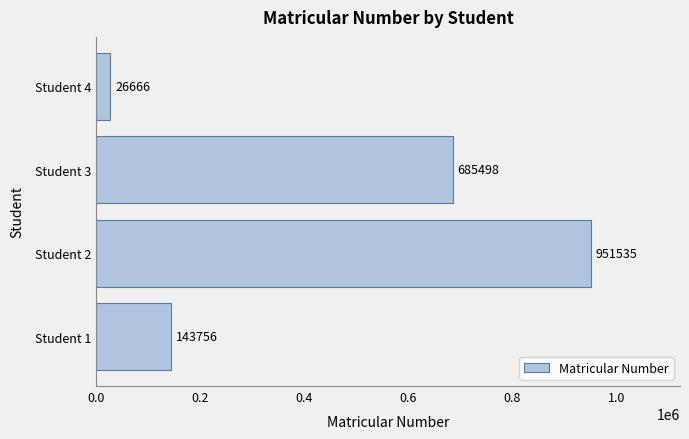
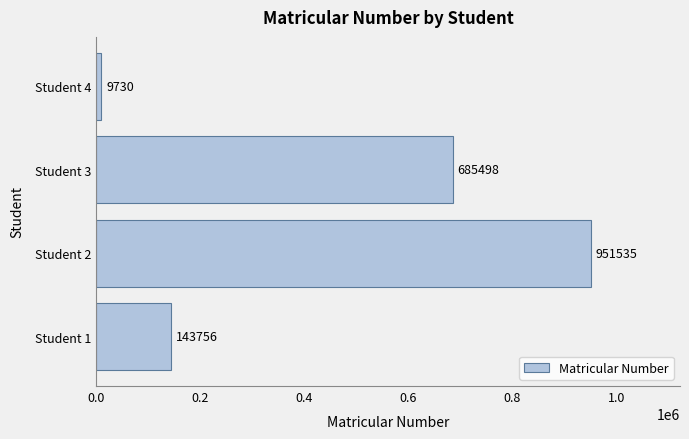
Student 4: 26666 -> 9730
